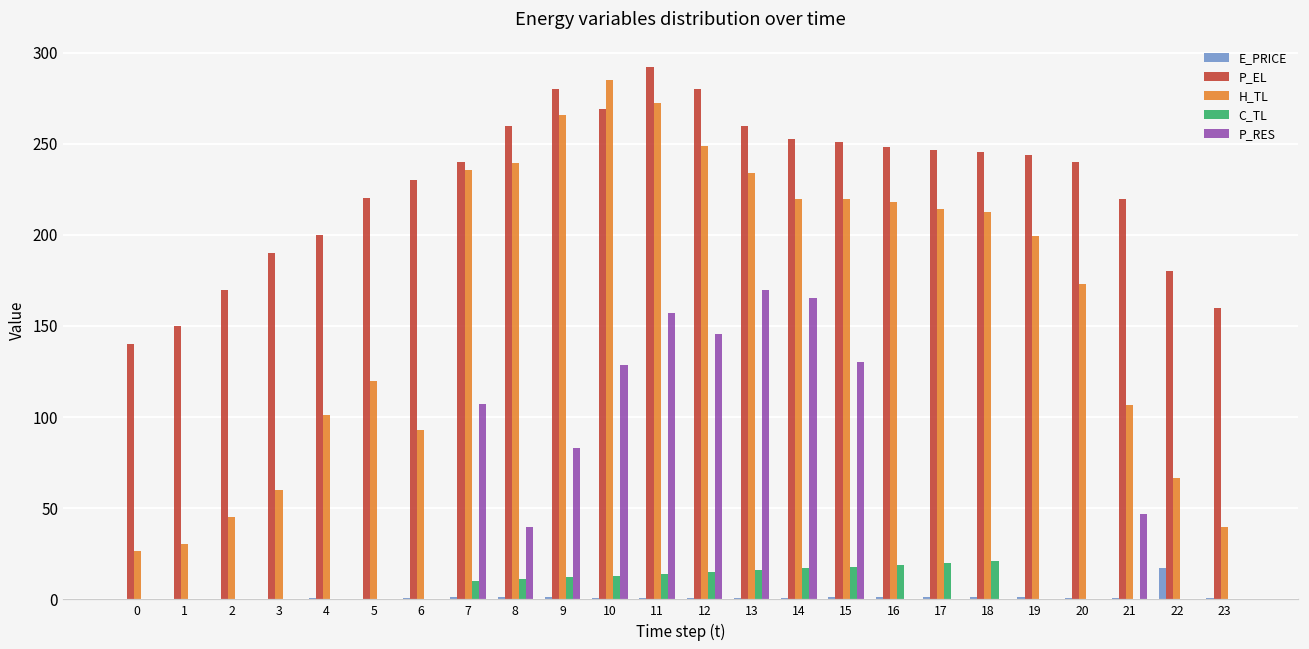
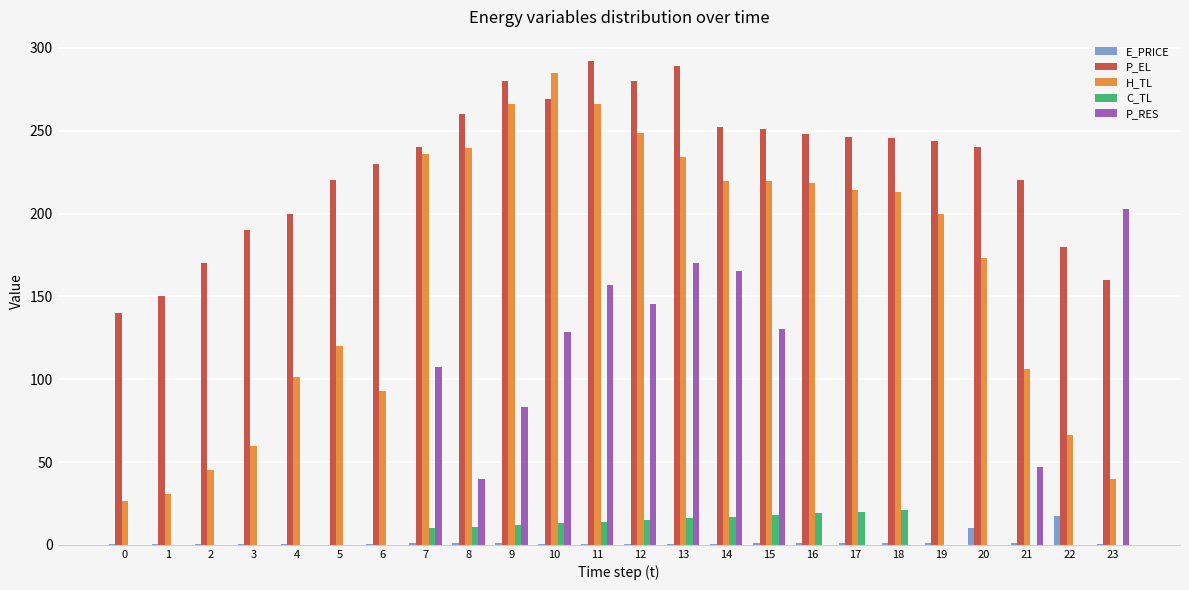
H_TL, 11: 272 -> 266
P_EL, 13: 260 -> 289
E_PRICE, 20: 1 -> 10
P_RES, 23: 0 -> 203
